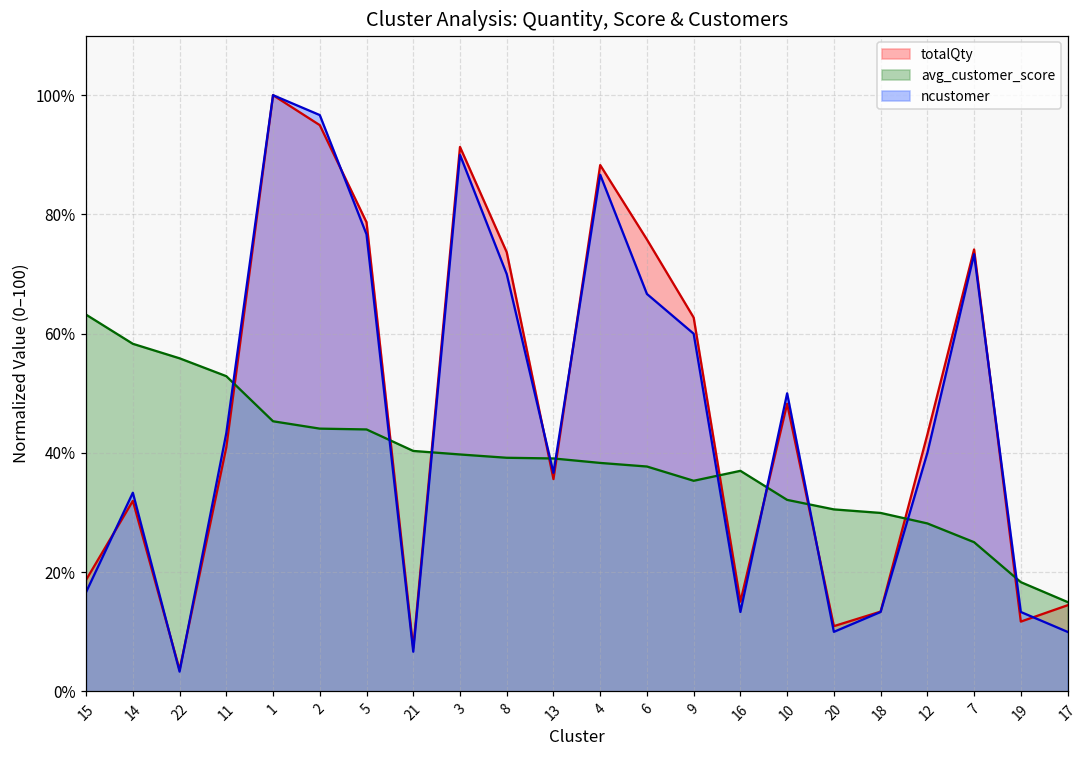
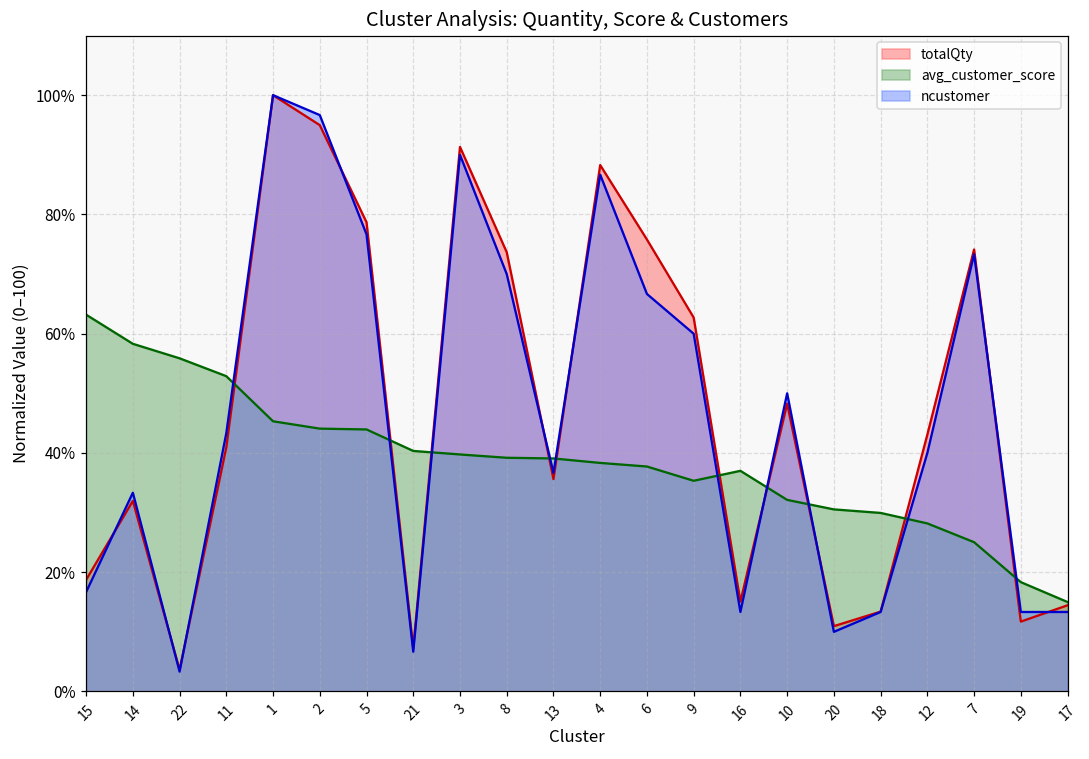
ncustomer, 17: 10% -> 13%
